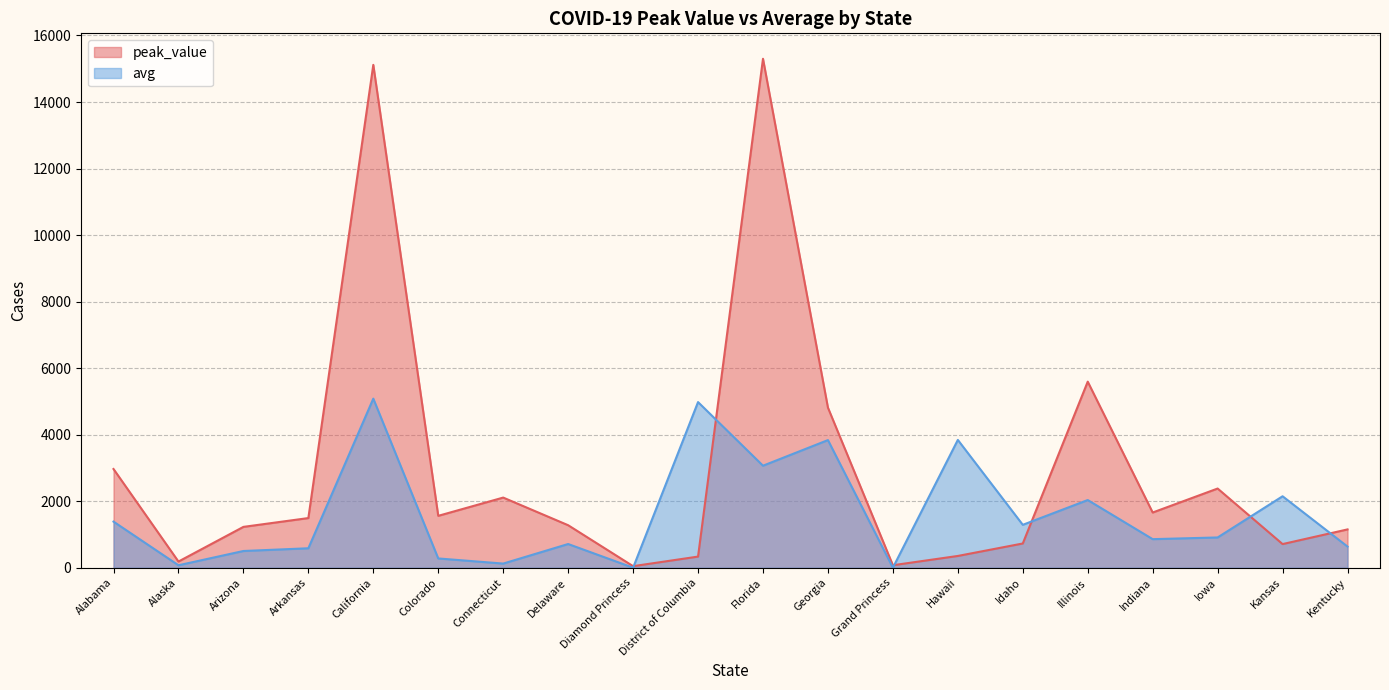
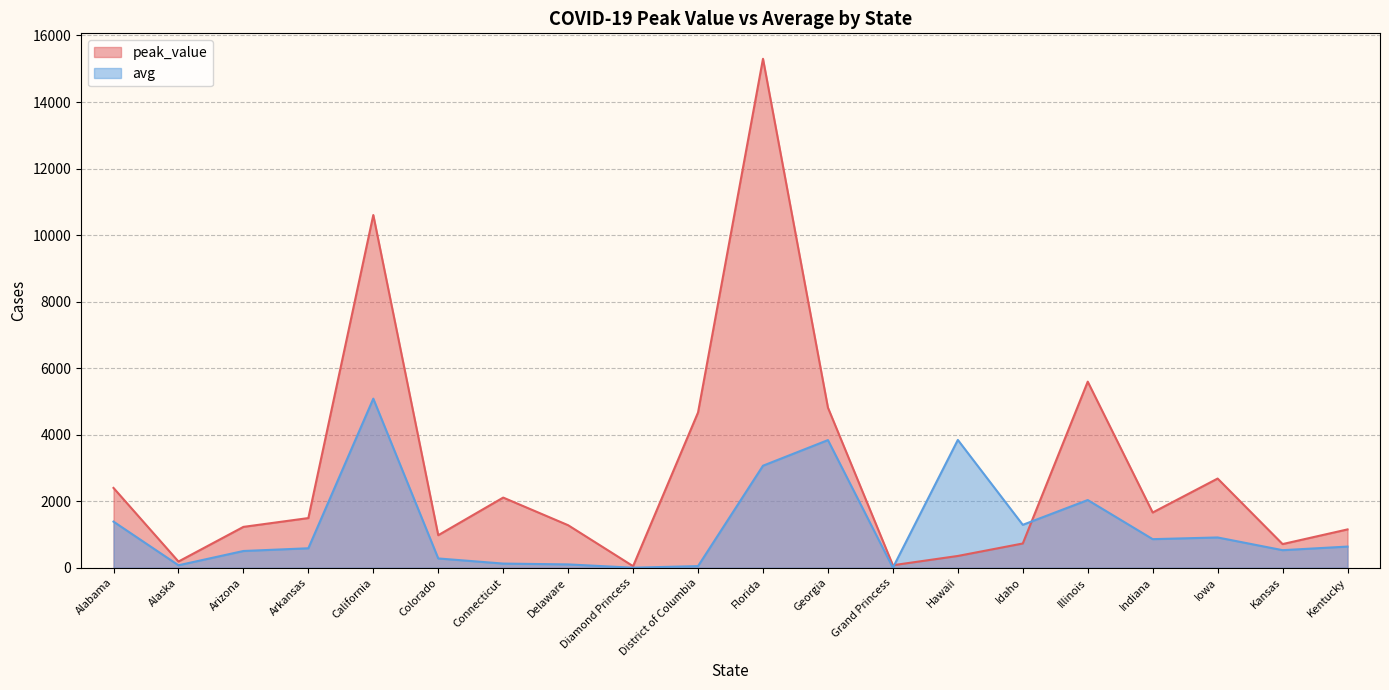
peak_value, Alabama: 3000 -> 2400
peak_value, California: 15100 -> 10600
peak_value, Colorado: 1600 -> 1000
avg, Delaware: 700 -> 100
peak_value, District of Columbia: 300 -> 4700
avg, District of Columbia: 5000 -> 0
peak_value, Iowa: 2400 -> 2700
avg, Kansas: 2100 -> 500
